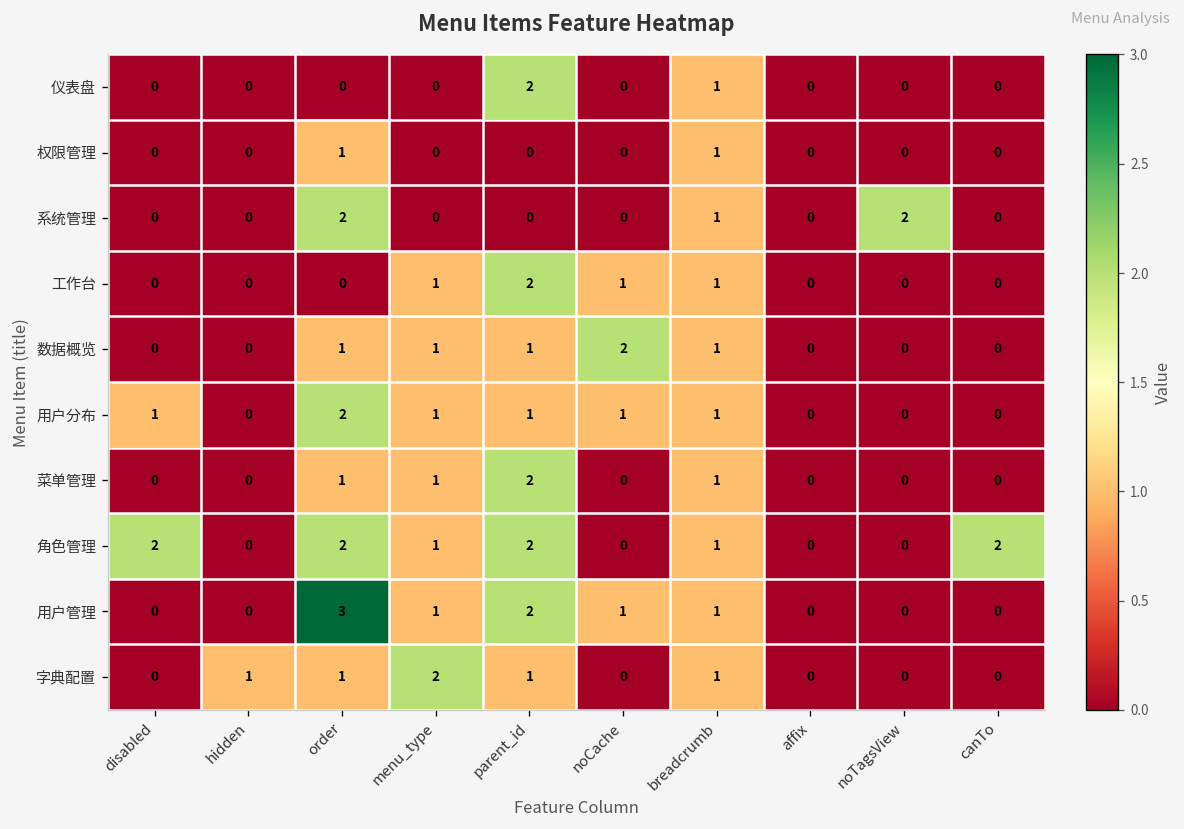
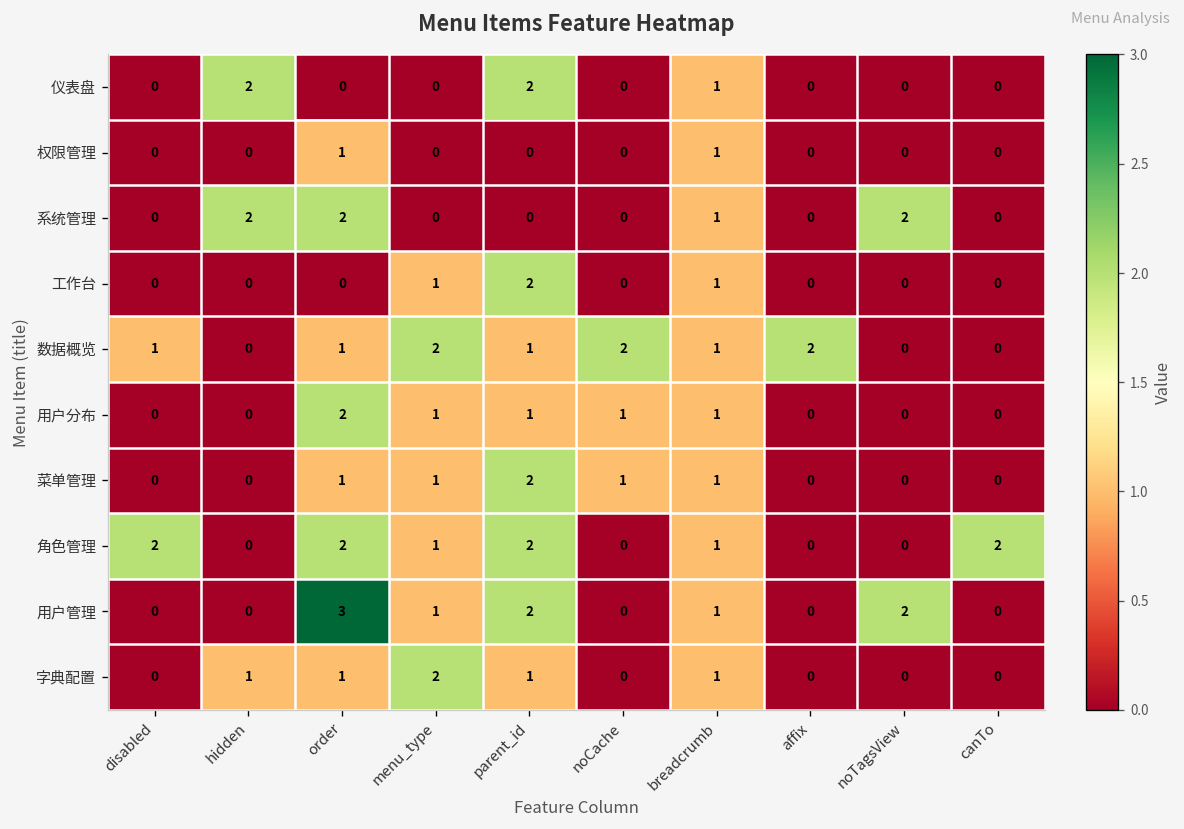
仪表盘, hidden: 0 -> 2
系统管理, hidden: 0 -> 2
工作台, noCache: 1 -> 0
数据概览, disabled: 0 -> 1
数据概览, menu_type: 1 -> 2
数据概览, affix: 0 -> 2
用户分布, disabled: 1 -> 0
菜单管理, noCache: 0 -> 1
用户管理, noCache: 1 -> 0
用户管理, noTagsView: 0 -> 2
